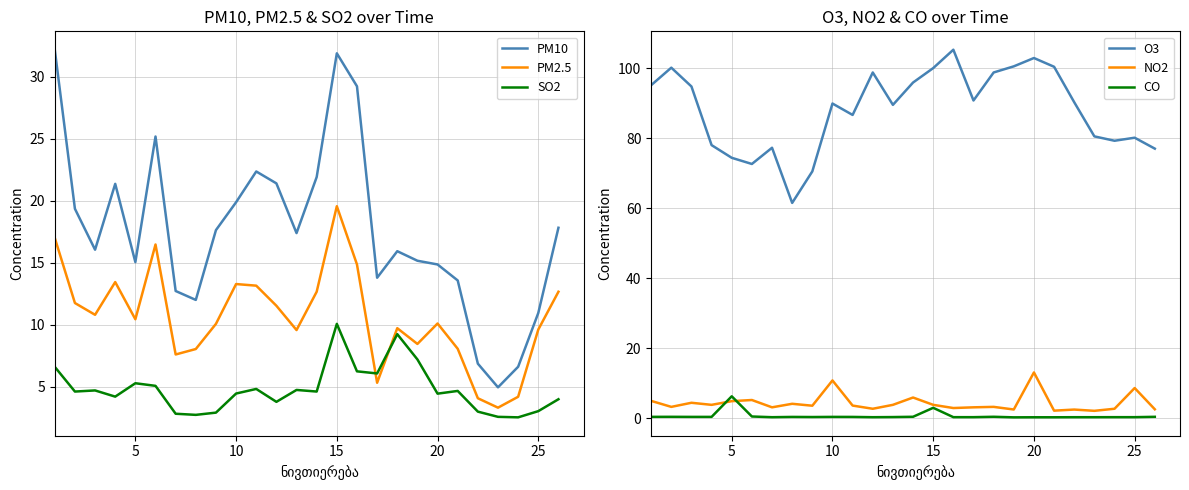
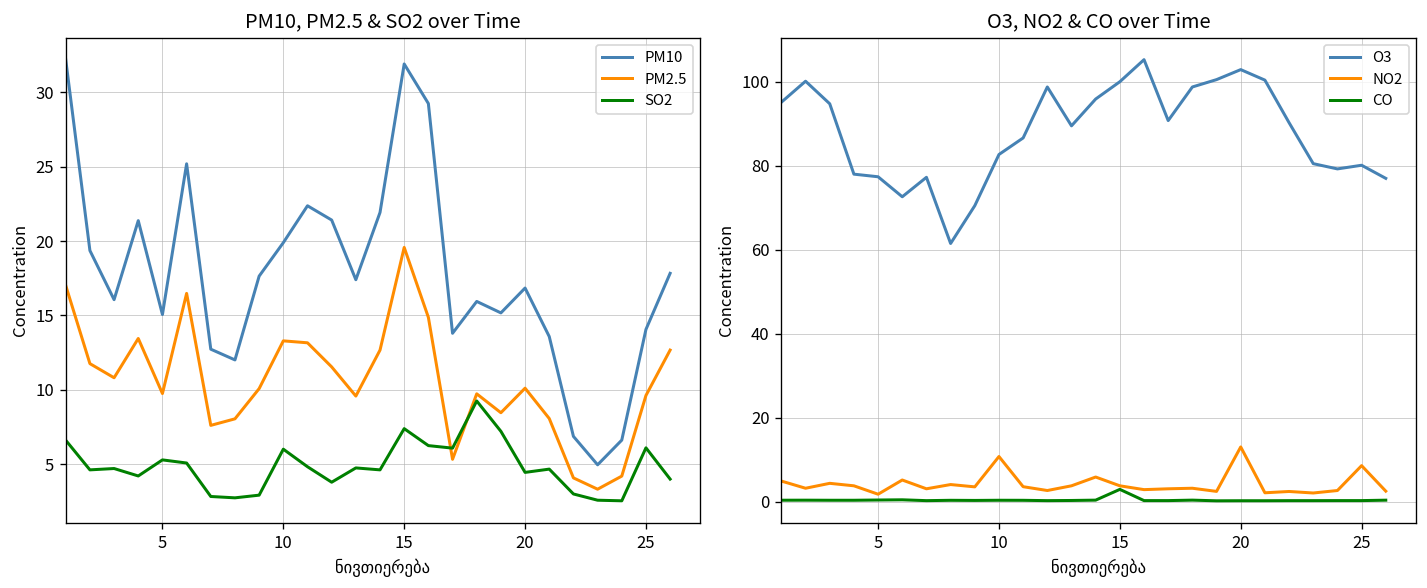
PM10, PM2.5 & SO2 over Time, PM2.5, 5: 10.5 -> 9.8
PM10, PM2.5 & SO2 over Time, SO2, 10: 4.5 -> 6.0
PM10, PM2.5 & SO2 over Time, SO2, 15: 10.1 -> 7.4
PM10, PM2.5 & SO2 over Time, PM10, 20: 14.9 -> 16.8
PM10, PM2.5 & SO2 over Time, PM10, 25: 11.0 -> 14.1
PM10, PM2.5 & SO2 over Time, SO2, 25: 3.0 -> 6.1
O3, NO2 & CO over Time, O3, 5: 74 -> 77
O3, NO2 & CO over Time, NO2, 5: 5 -> 2
O3, NO2 & CO over Time, CO, 5: 6 -> 0
O3, NO2 & CO over Time, O3, 10: 90 -> 83
